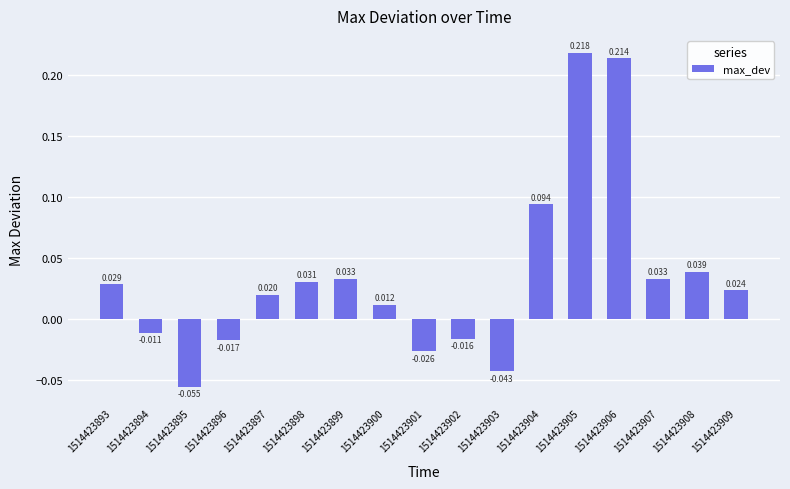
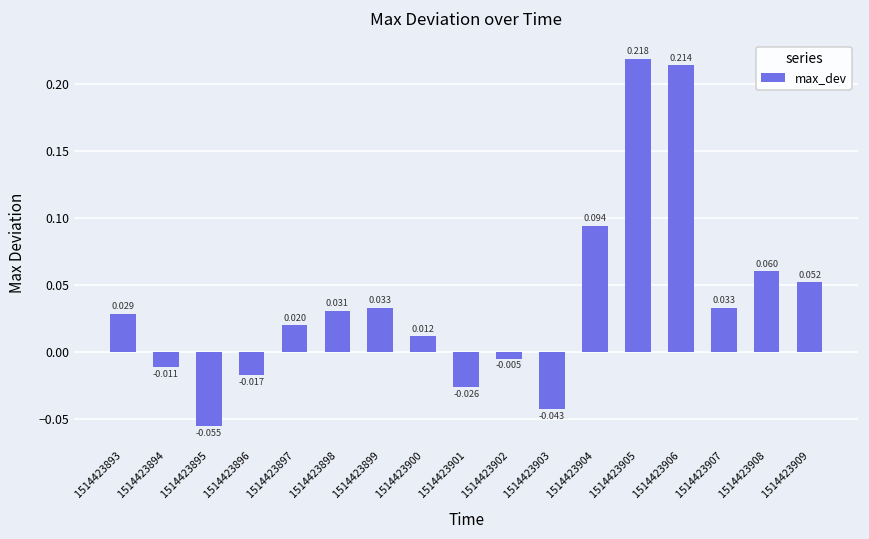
1514423902: -0.016 -> -0.005
1514423908: 0.039 -> 0.060
1514423909: 0.024 -> 0.052
